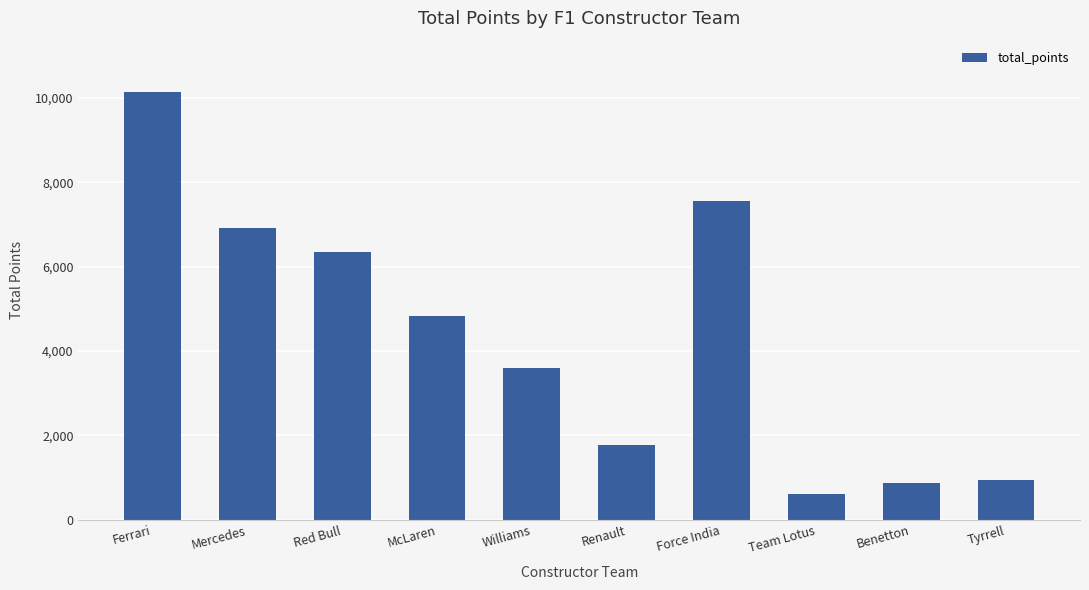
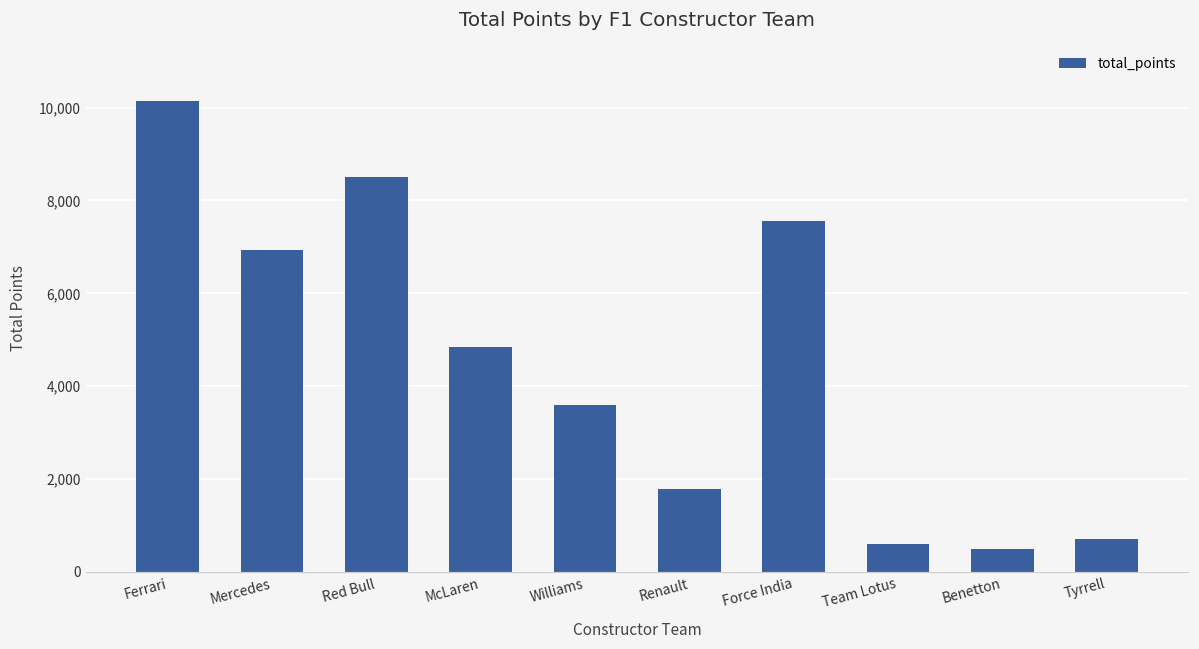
Red Bull: 6,300 -> 8,500
Benetton: 900 -> 500
Tyrrell: 900 -> 700
